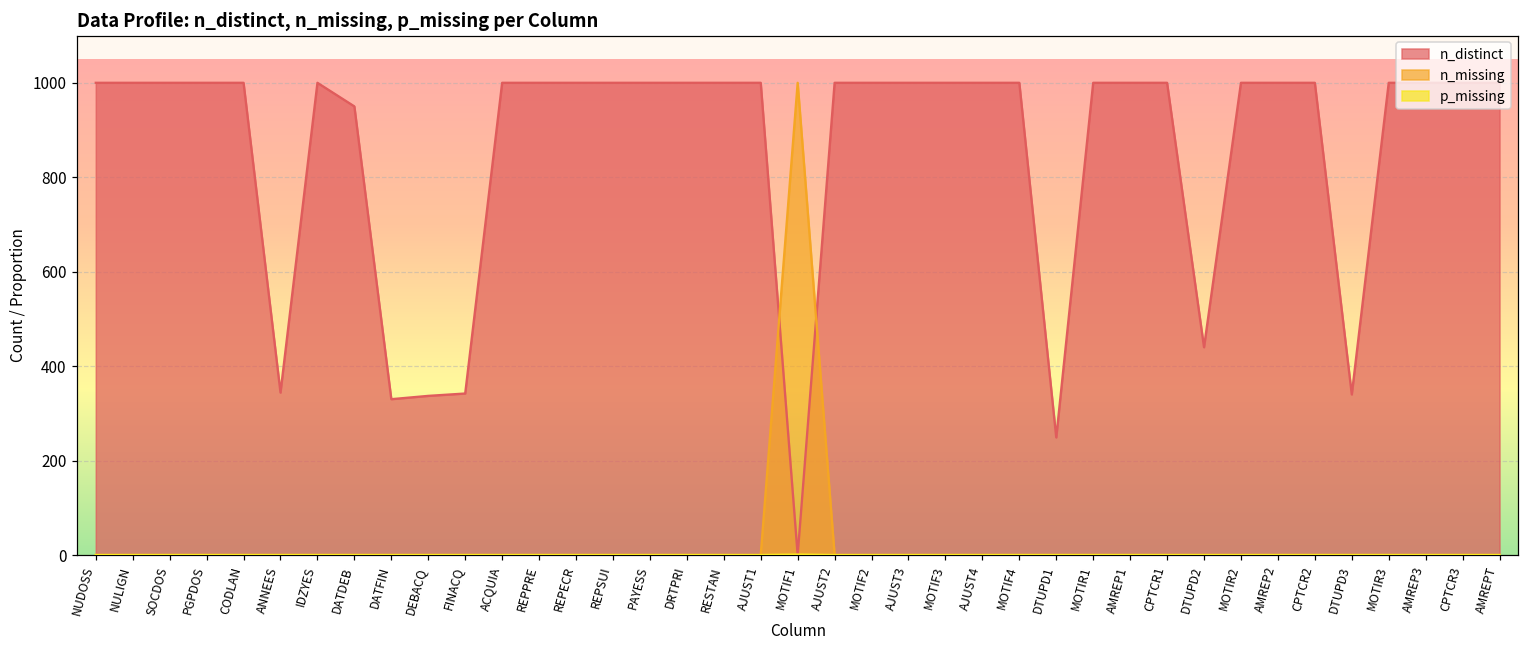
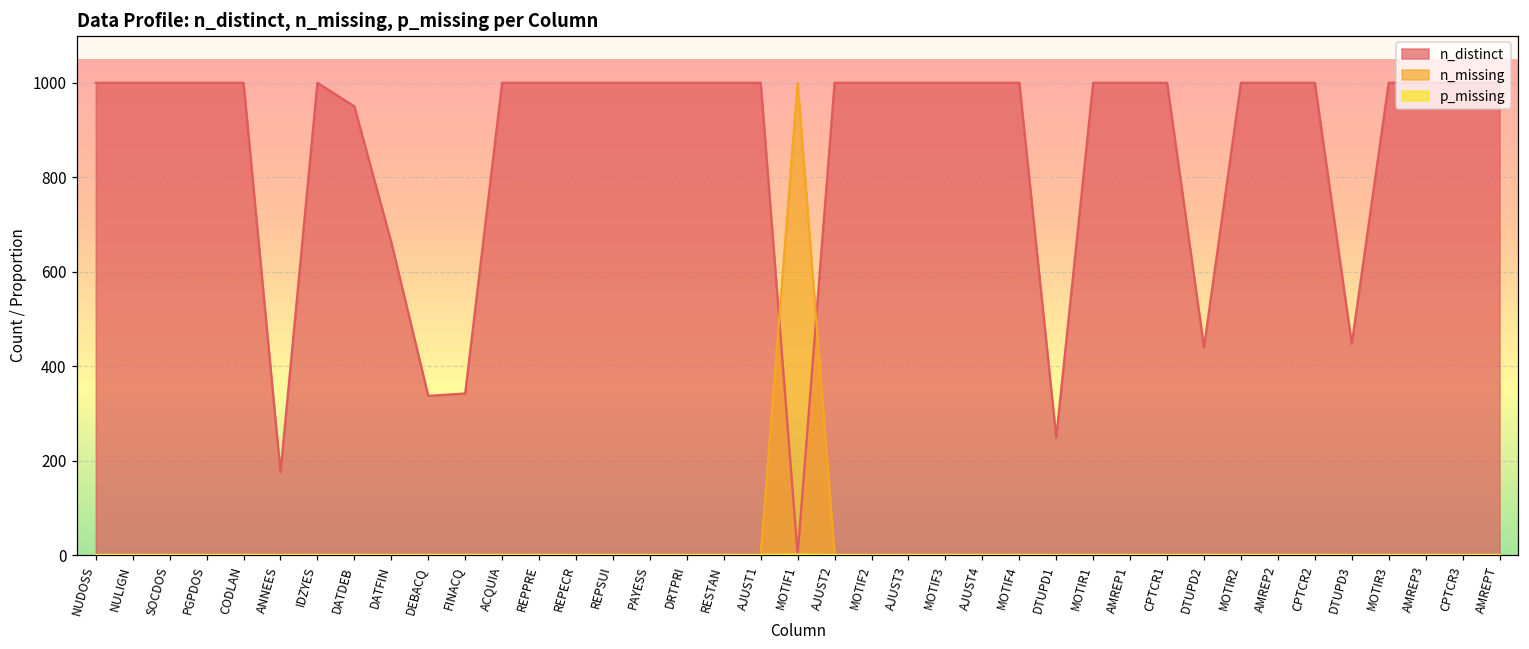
n_distinct, ANNEES: 340 -> 180
n_distinct, DATFIN: 330 -> 660
n_distinct, DTUPD3: 340 -> 450
